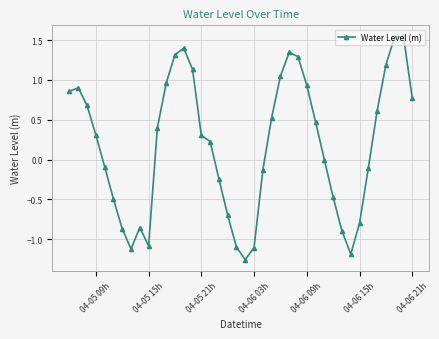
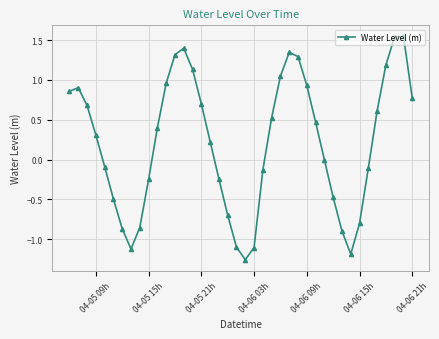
04-05 15h: -1.1 -> -0.3
04-05 21h: 0.3 -> 0.7
